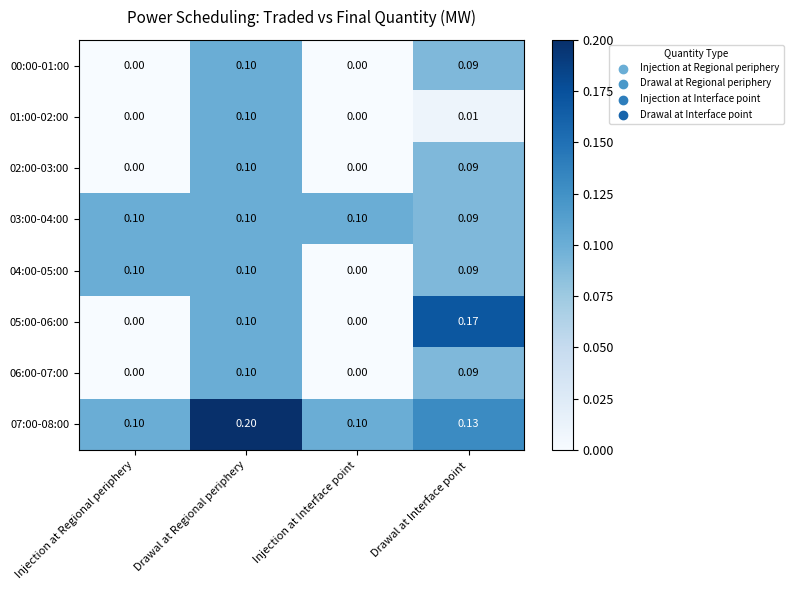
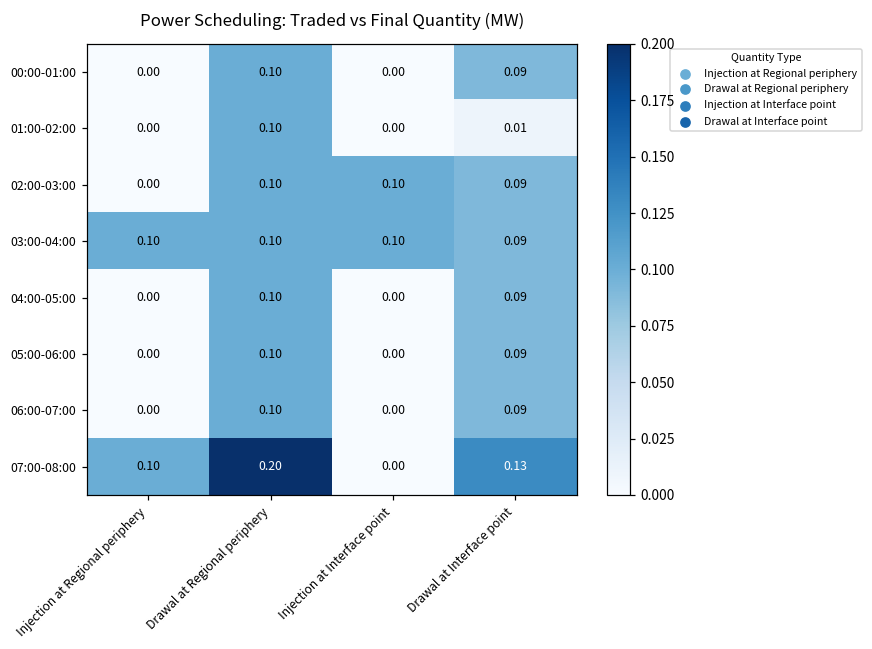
02:00-03:00, Injection at Interface point: 0.00 -> 0.10
04:00-05:00, Injection at Regional periphery: 0.10 -> 0.00
05:00-06:00, Drawal at Interface point: 0.17 -> 0.09
07:00-08:00, Injection at Interface point: 0.10 -> 0.00
